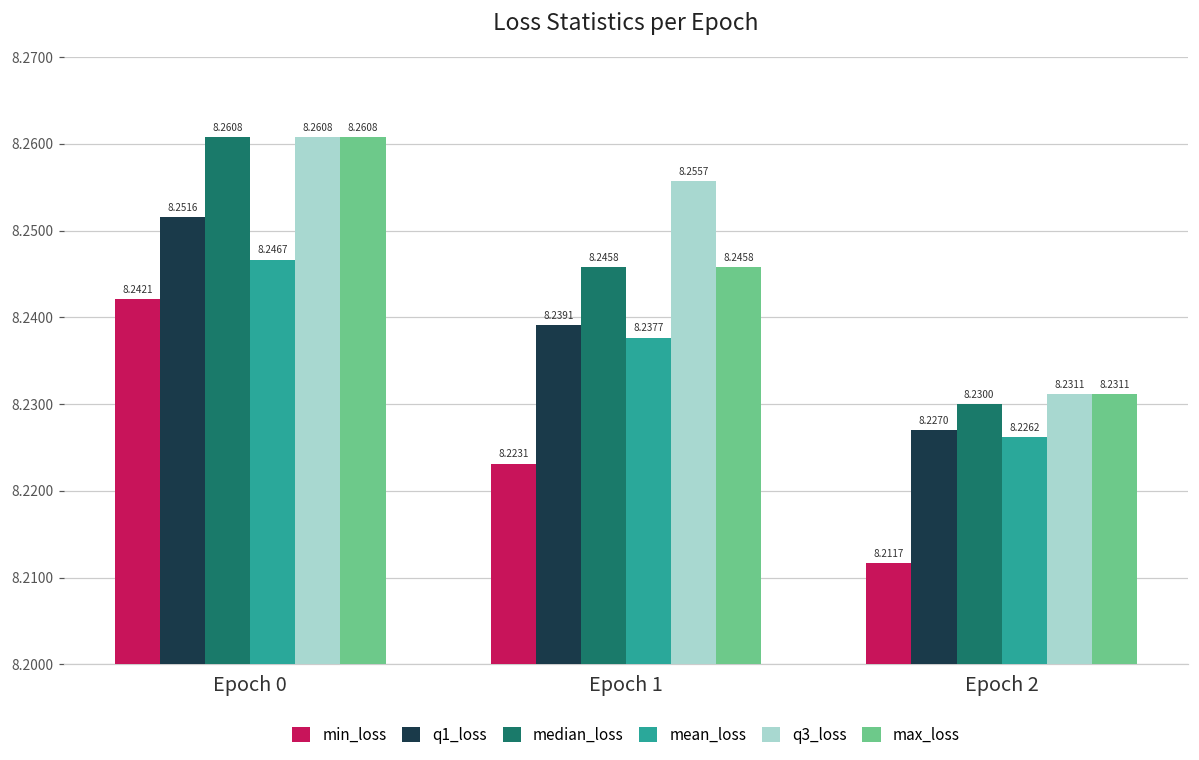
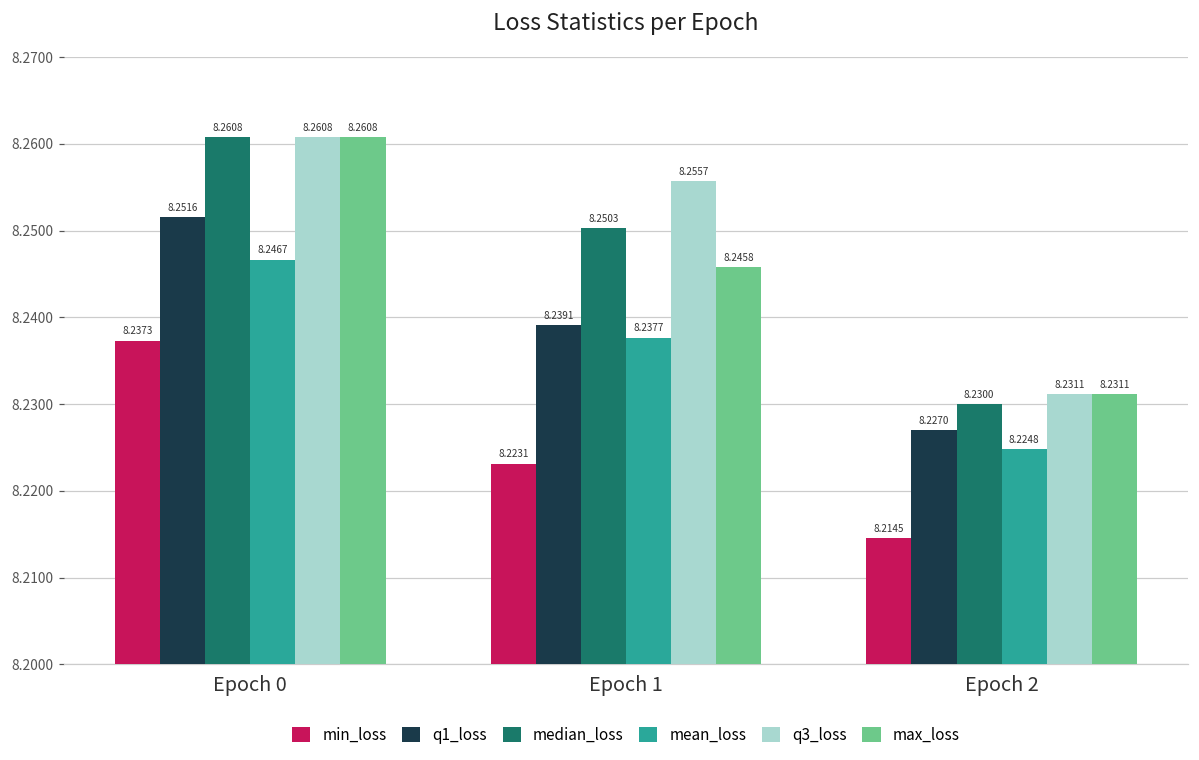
min_loss, Epoch 0: 8.2421 -> 8.2373
median_loss, Epoch 1: 8.2458 -> 8.2503
min_loss, Epoch 2: 8.2117 -> 8.2145
mean_loss, Epoch 2: 8.2262 -> 8.2248
